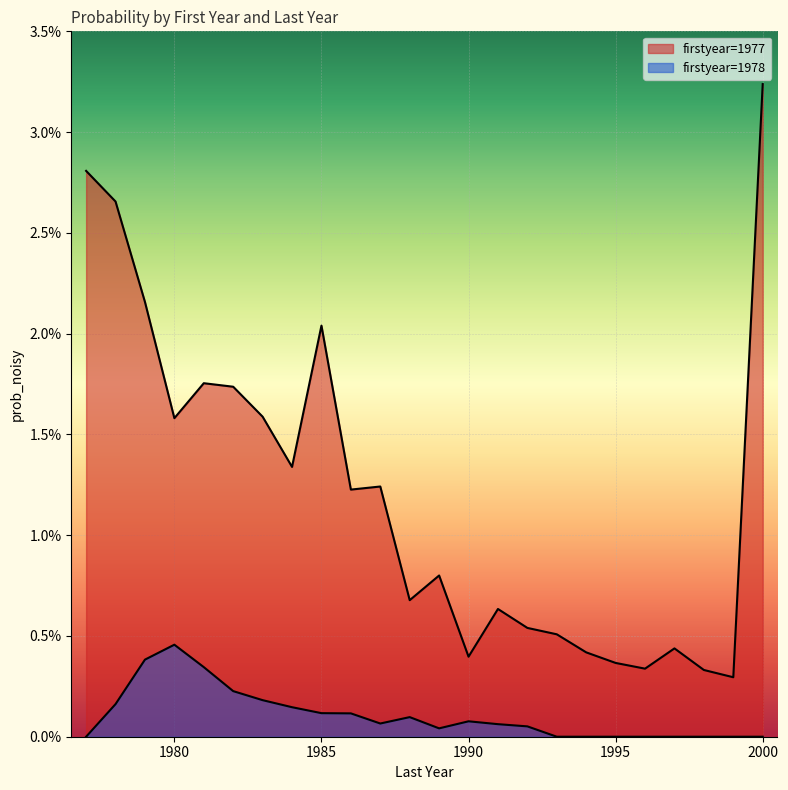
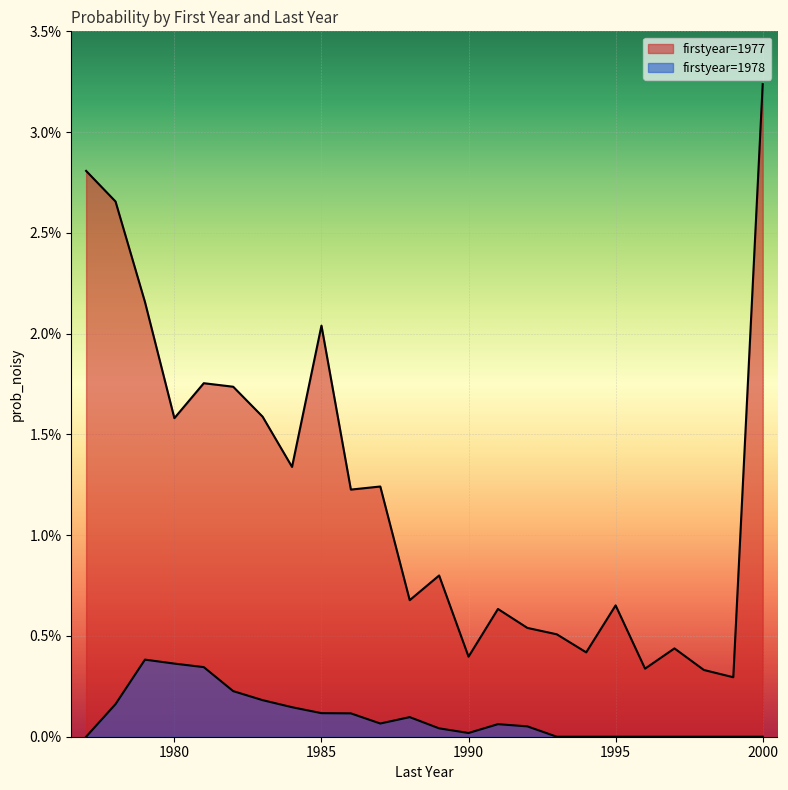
firstyear=1978, 1980: 0.46% -> 0.36%
firstyear=1978, 1990: 0.08% -> 0.02%
firstyear=1977, 1995: 0.37% -> 0.65%
